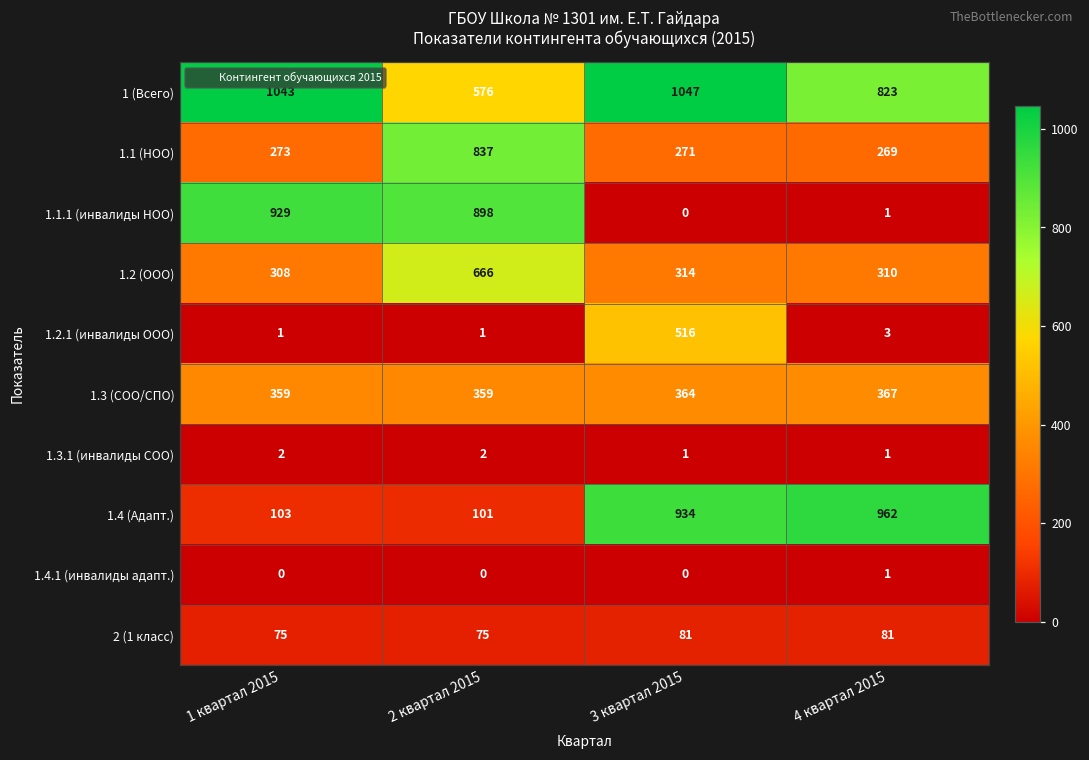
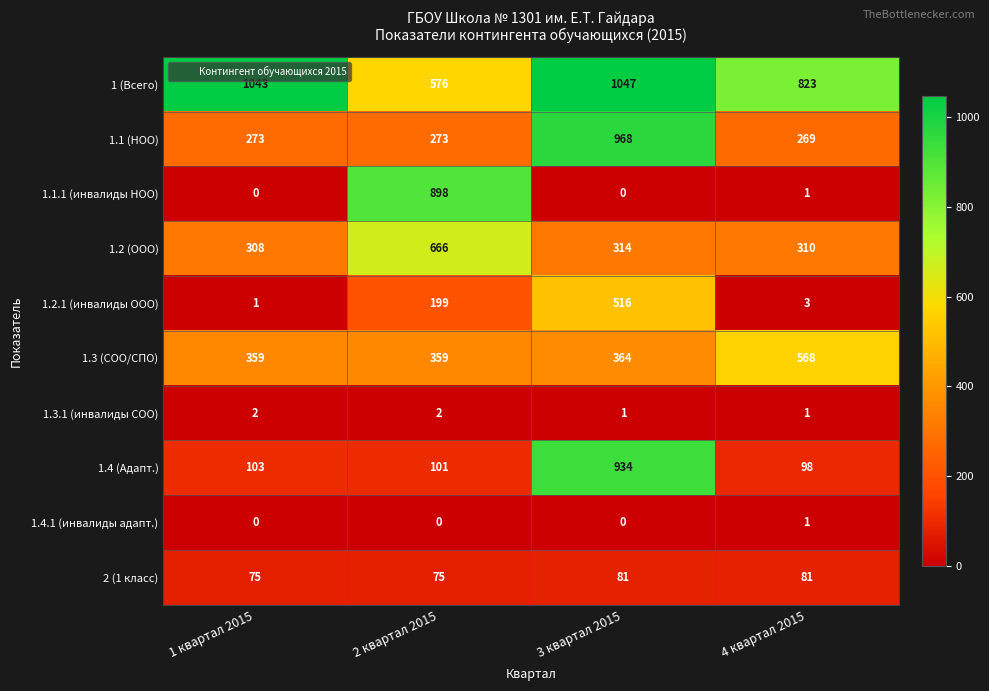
1.1 (НОО), 2 квартал 2015: 837 -> 273
1.1 (НОО), 3 квартал 2015: 271 -> 968
1.1.1 (инвалиды НОО), 1 квартал 2015: 929 -> 0
1.2.1 (инвалиды ООО), 2 квартал 2015: 1 -> 199
1.3 (СОО/СПО), 4 квартал 2015: 367 -> 568
1.4 (Адапт.), 4 квартал 2015: 962 -> 98
